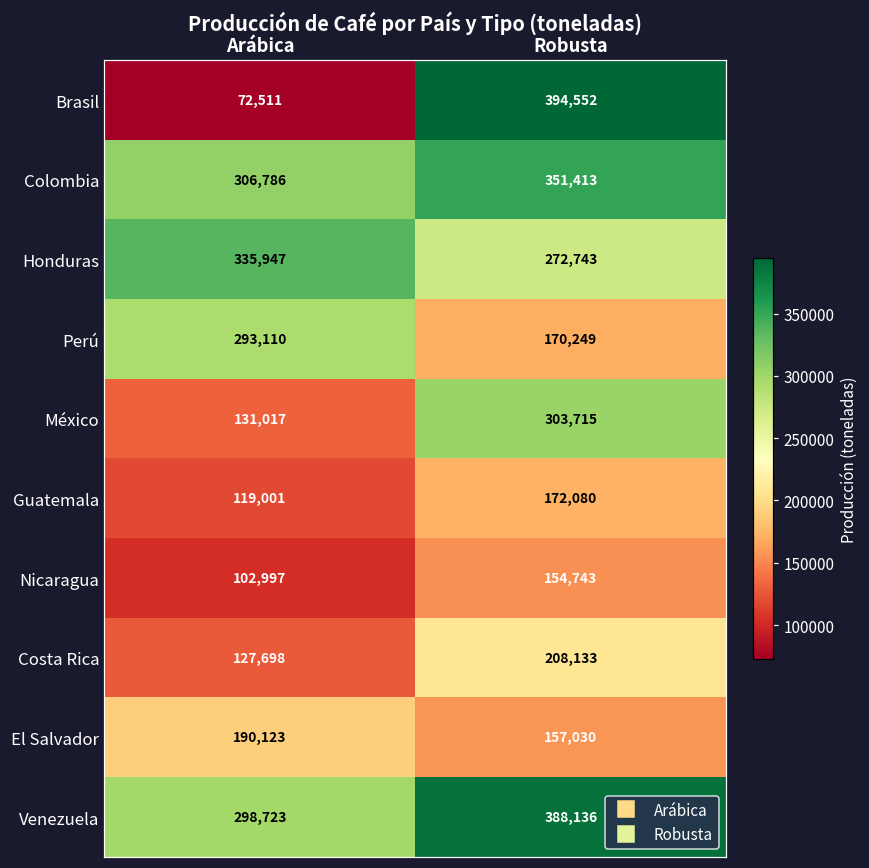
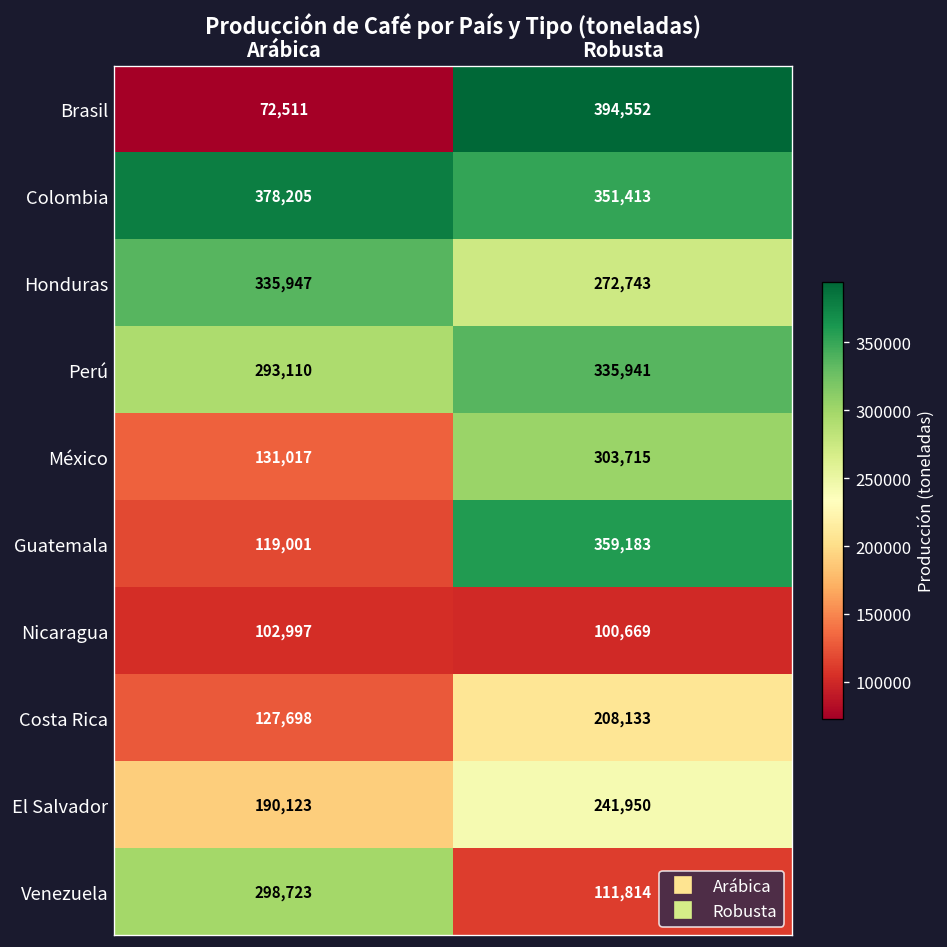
Colombia, Arábica: 306,786 -> 378,205
Perú, Robusta: 170,249 -> 335,941
Guatemala, Robusta: 172,080 -> 359,183
Nicaragua, Robusta: 154,743 -> 100,669
El Salvador, Robusta: 157,030 -> 241,950
Venezuela, Robusta: 388,136 -> 111,814
